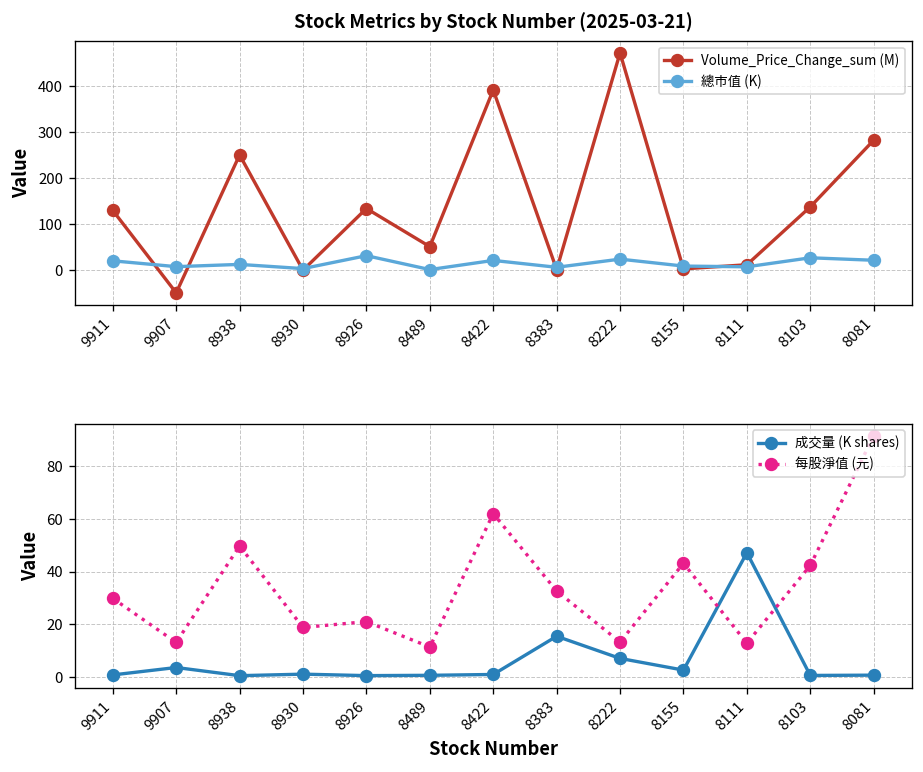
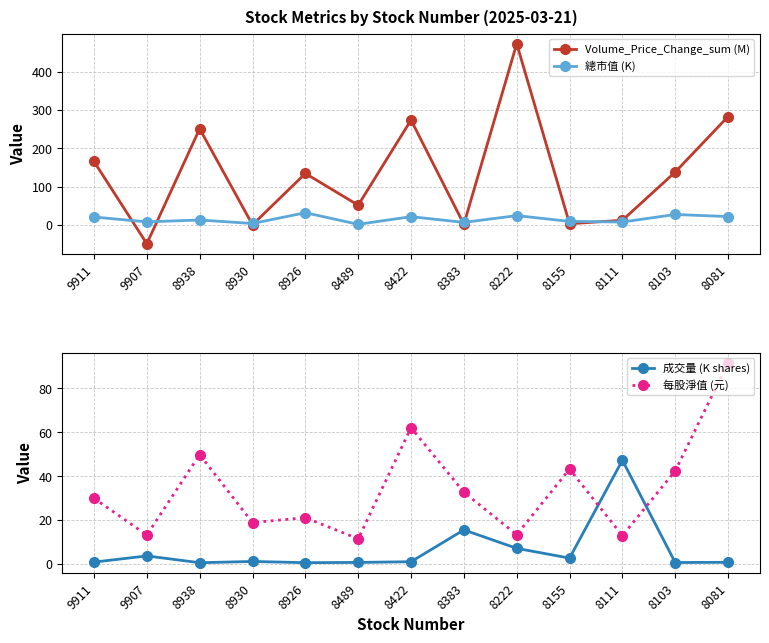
Stock Metrics by Stock Number (2025-03-21), Volume_Price_Change_sum (M), 9911: 130 -> 170
Stock Metrics by Stock Number (2025-03-21), Volume_Price_Change_sum (M), 8422: 390 -> 270
